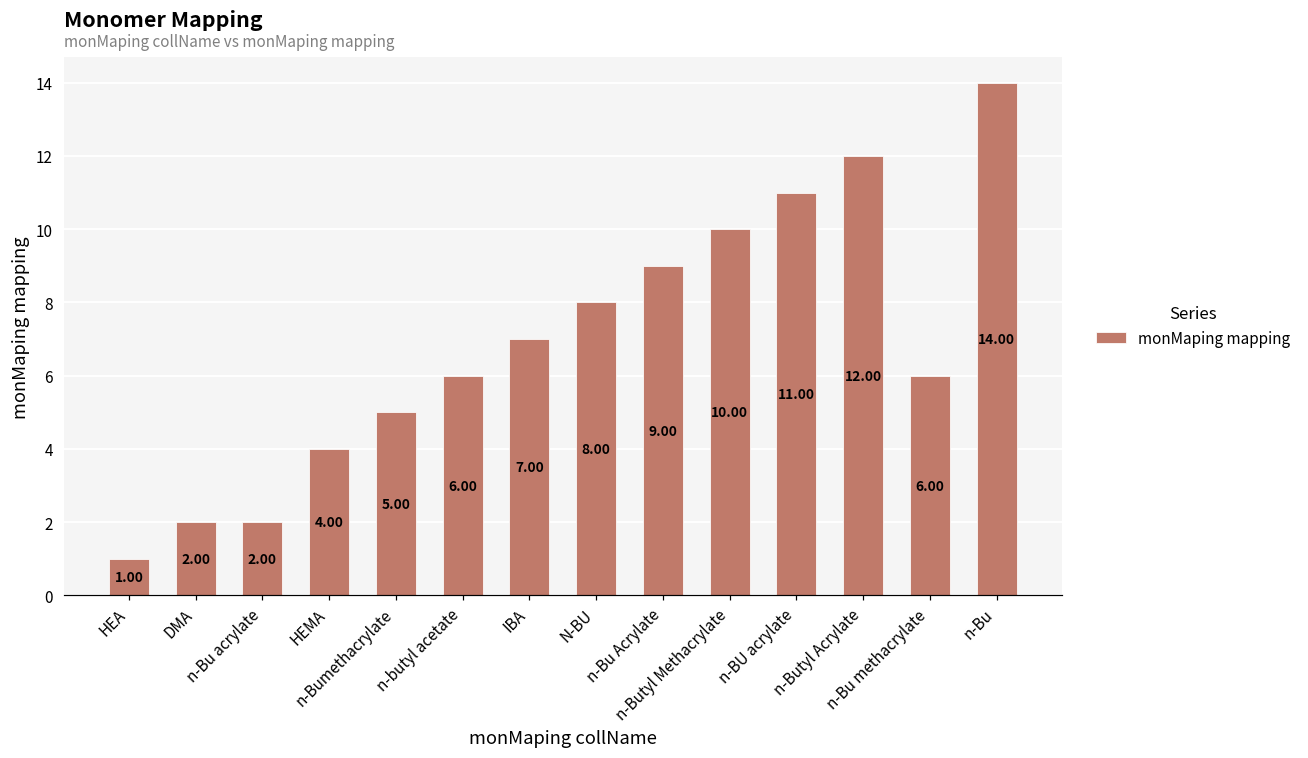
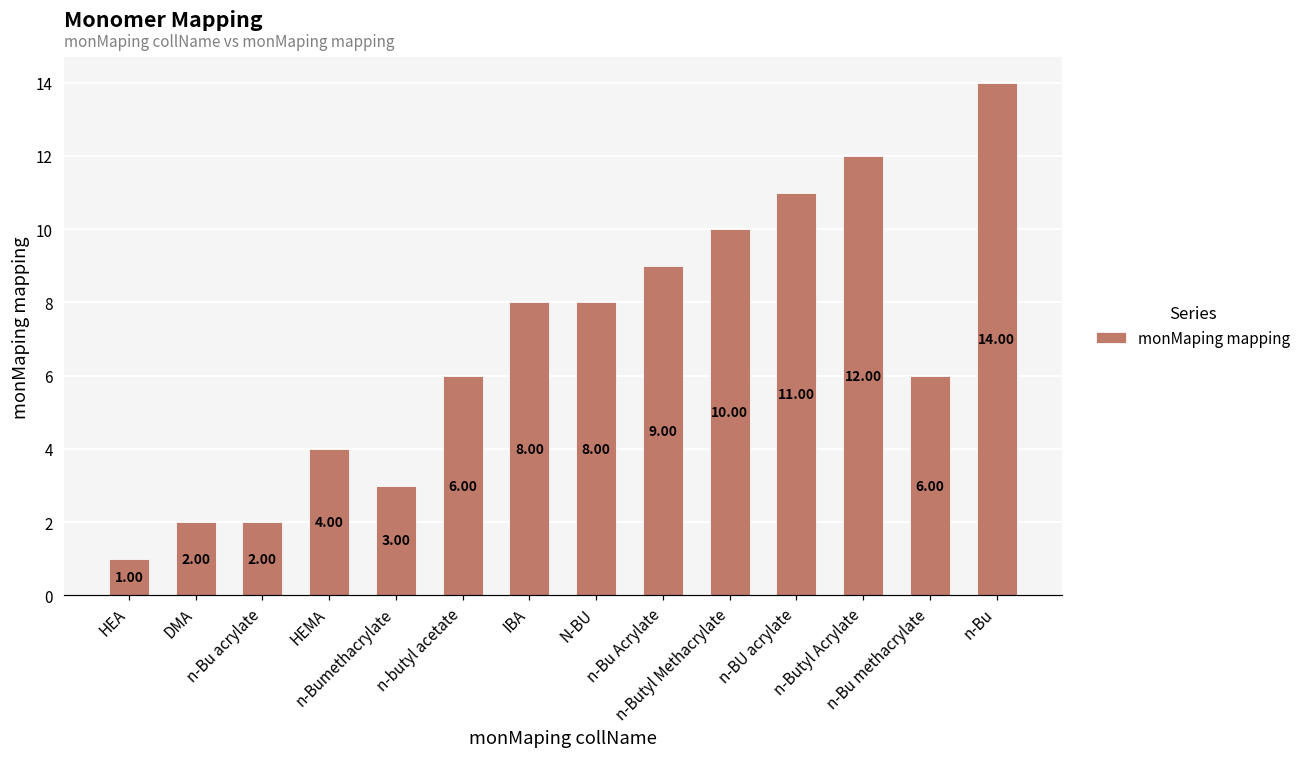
n-Bumethacrylate: 5.00 -> 3.00
IBA: 7.00 -> 8.00
